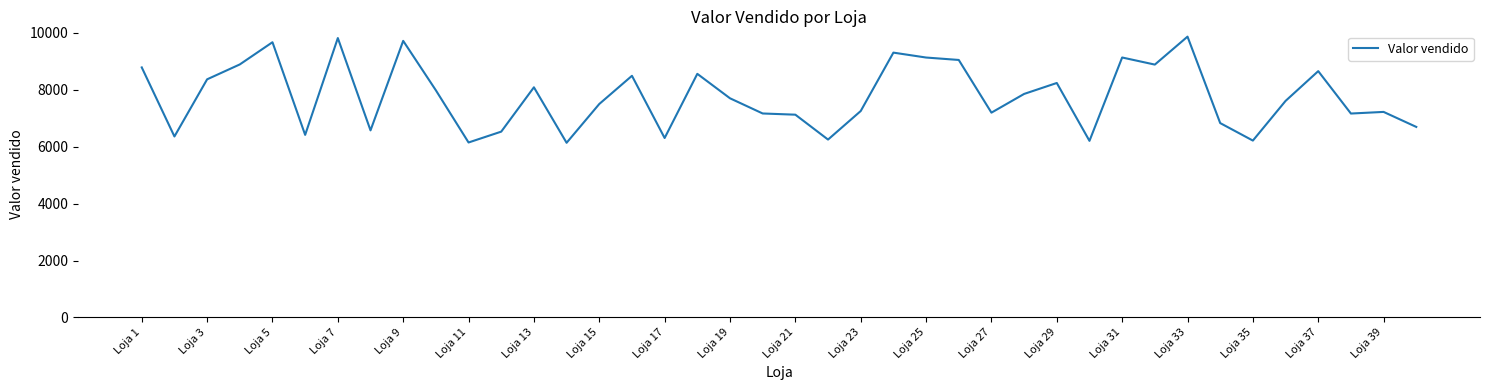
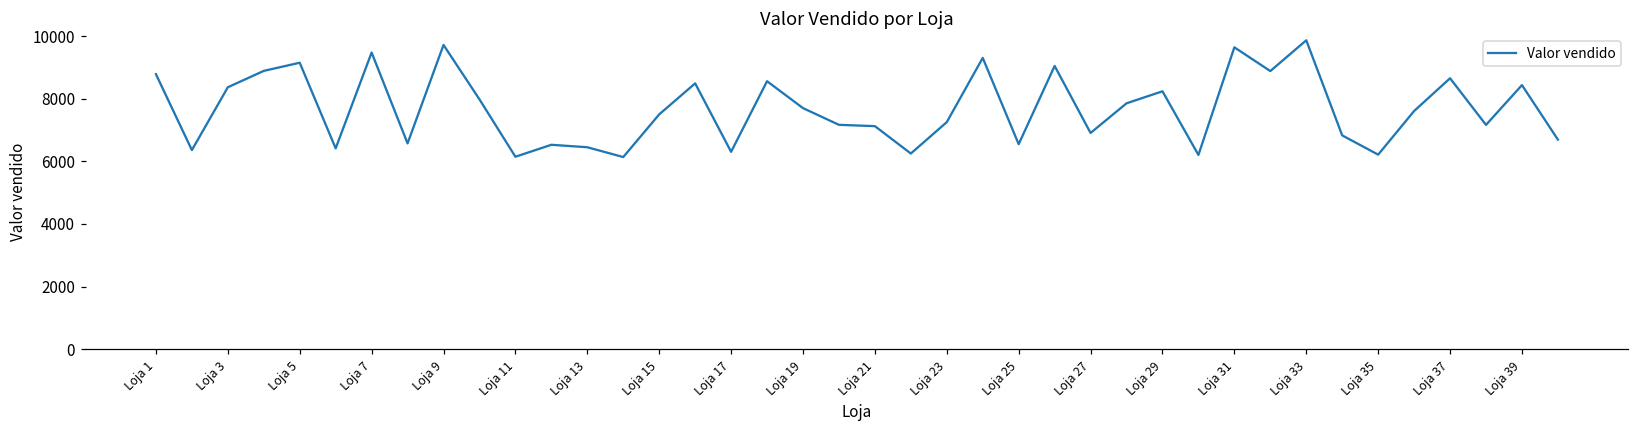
Loja 5: 9700 -> 9200
Loja 7: 9800 -> 9500
Loja 13: 8100 -> 6500
Loja 25: 9100 -> 6600
Loja 27: 7200 -> 6900
Loja 31: 9100 -> 9600
Loja 39: 7200 -> 8400
